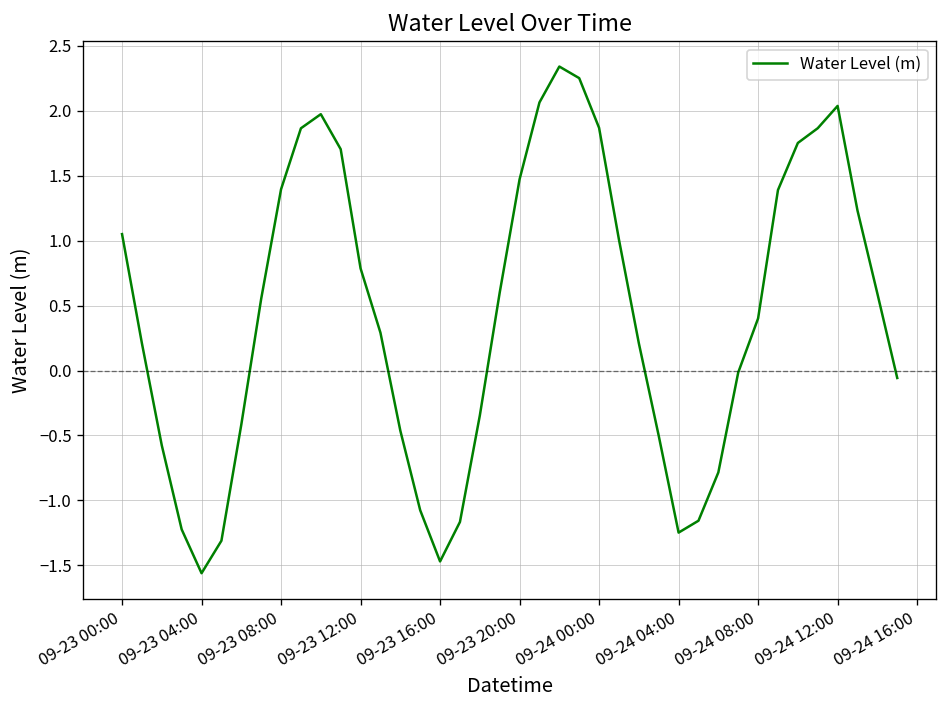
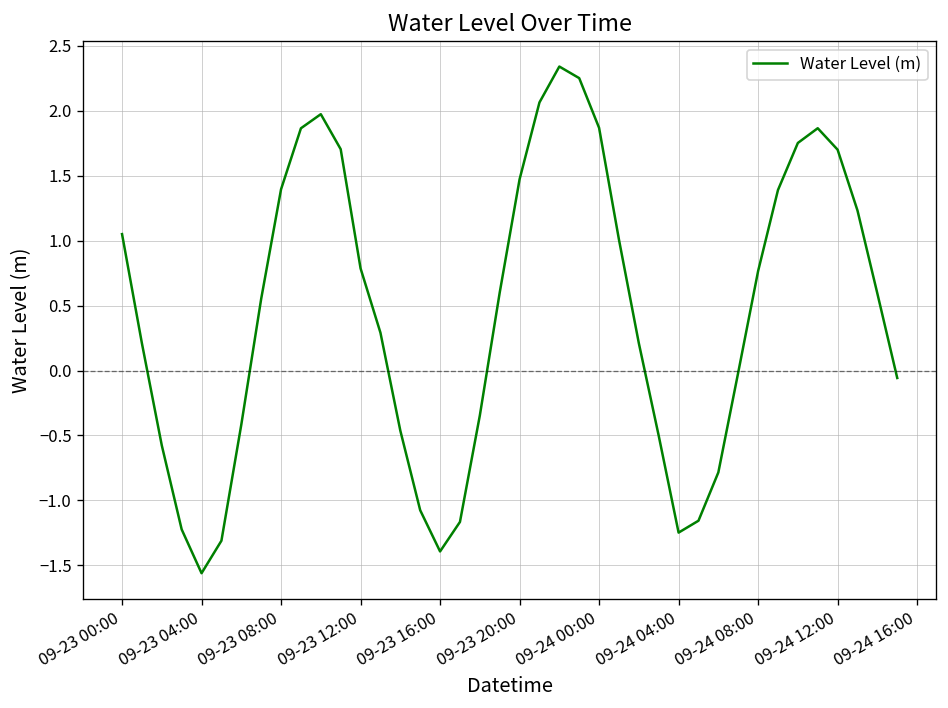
09-23 16:00: -1.47 -> -1.39
09-24 08:00: 0.40 -> 0.77
09-24 12:00: 2.04 -> 1.70
